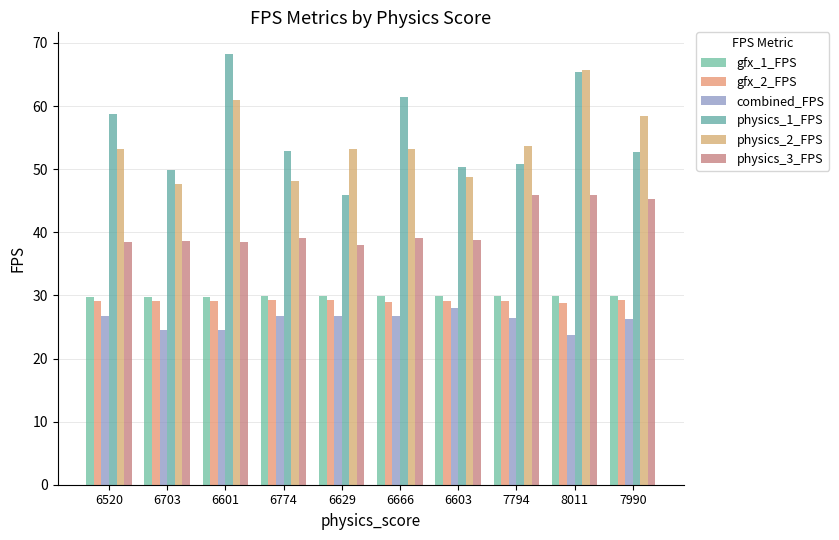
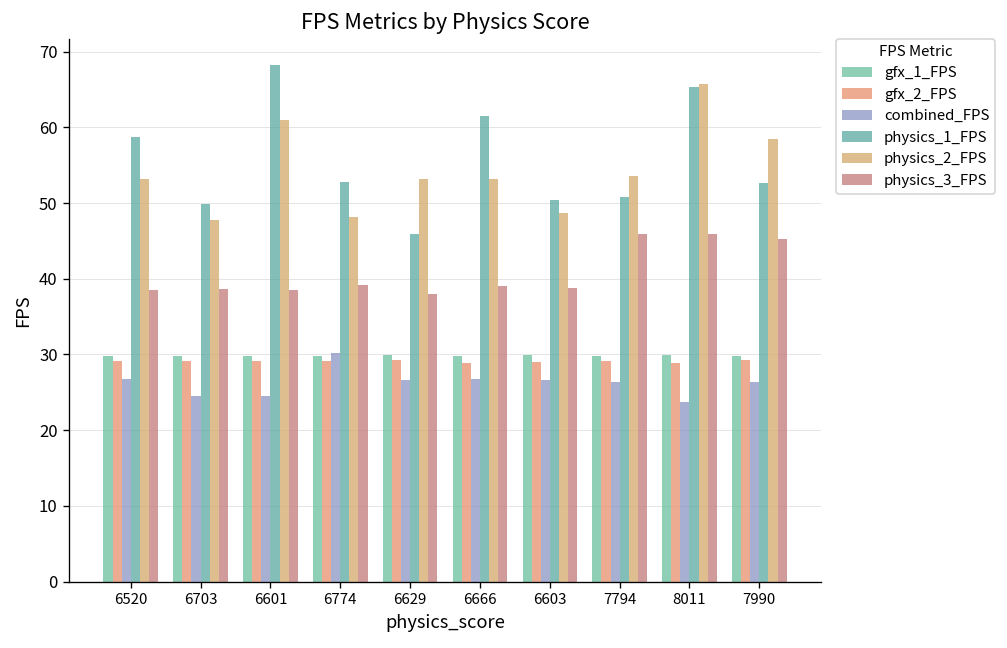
combined_FPS, 6774: 27 -> 30
combined_FPS, 6603: 28 -> 27
